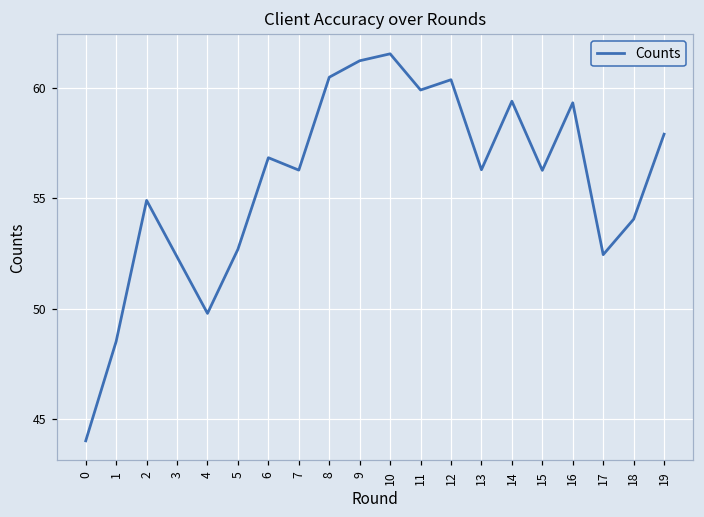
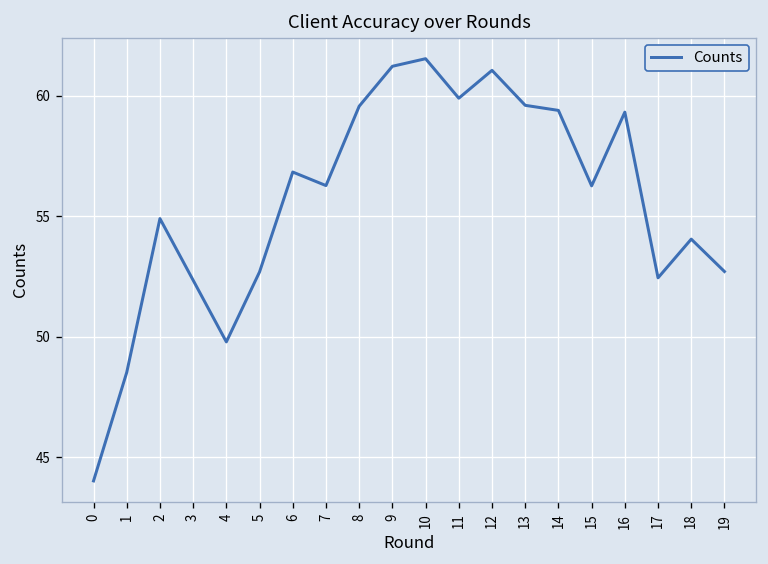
8: 60.5 -> 59.6
12: 60.4 -> 61.1
13: 56.3 -> 59.6
19: 57.9 -> 52.7
